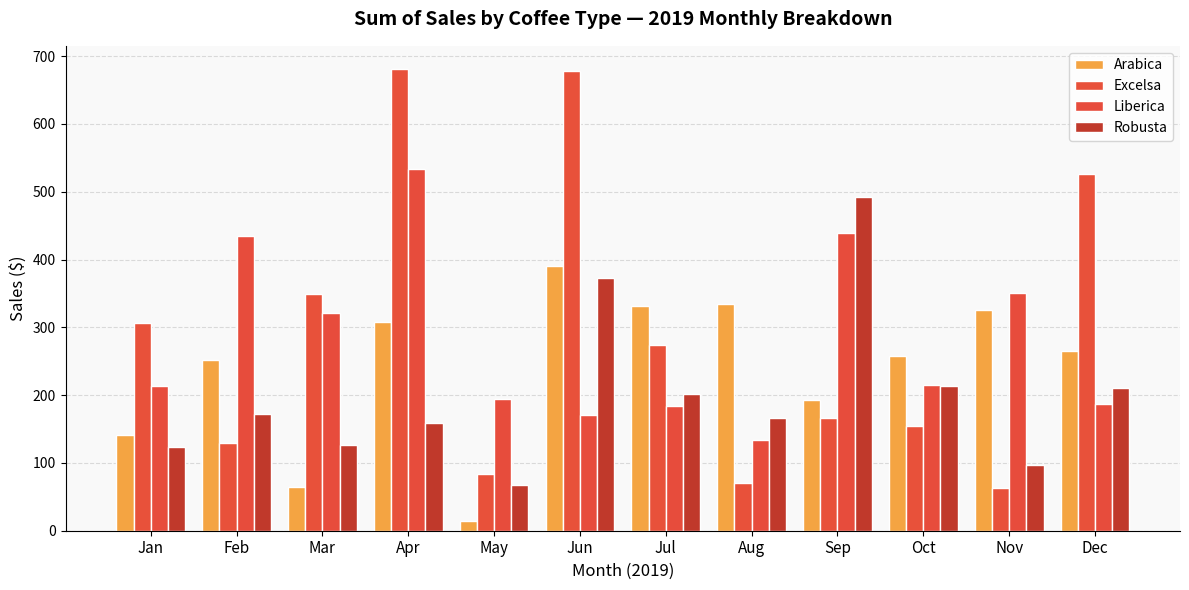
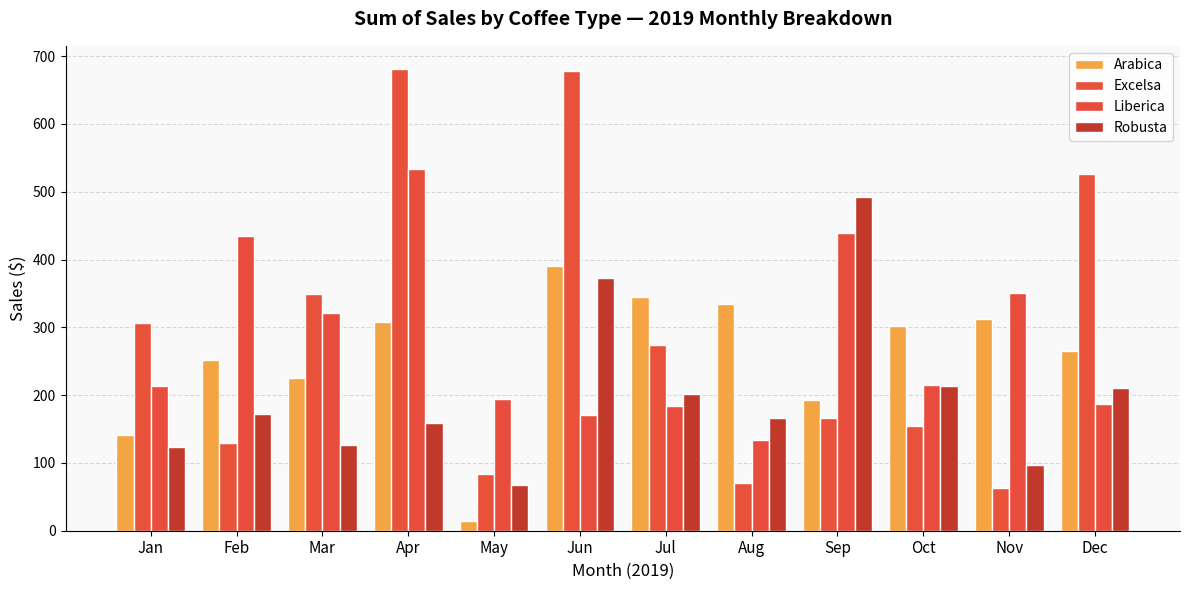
Arabica, Mar: 60 -> 220
Arabica, Jul: 330 -> 350
Arabica, Oct: 260 -> 300
Arabica, Nov: 330 -> 310
